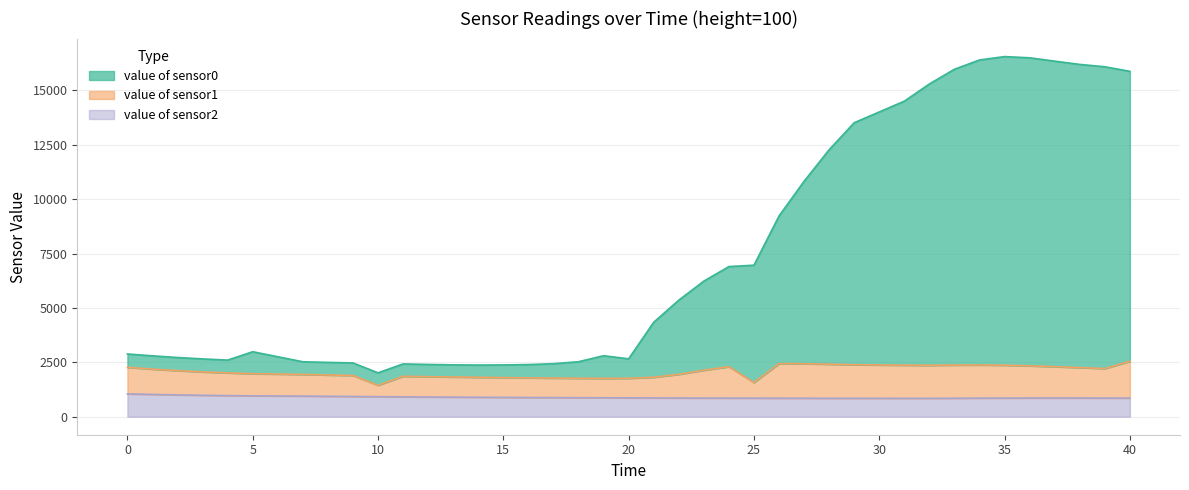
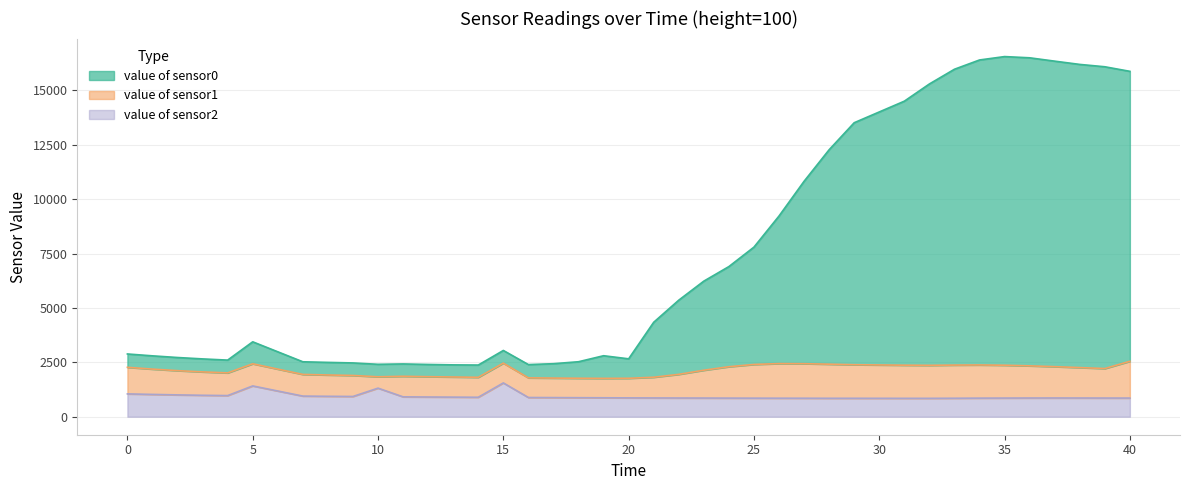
value of sensor2, 5: 1000 -> 1400
value of sensor2, 10: 900 -> 1300
value of sensor2, 15: 900 -> 1600
value of sensor1, 25: 700 -> 1500
